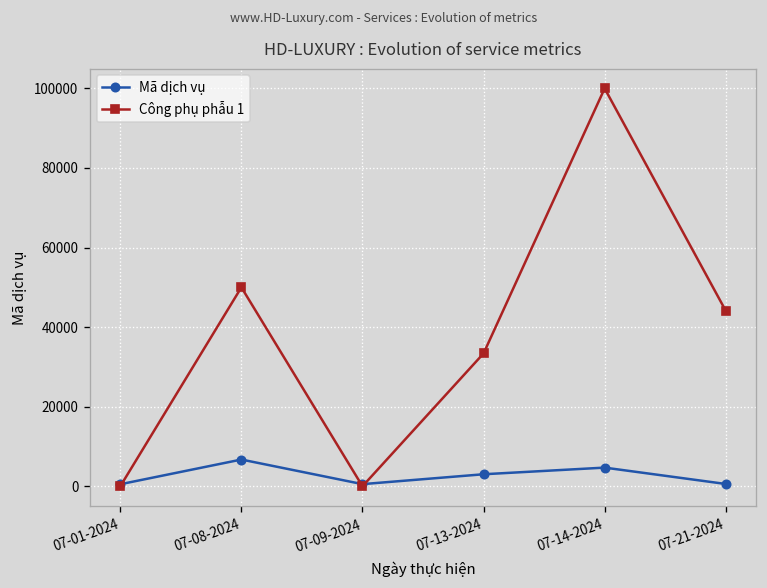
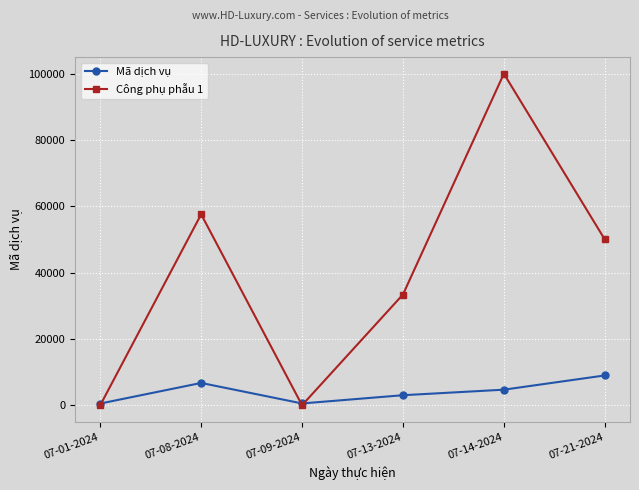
Công phụ phẫu 1, 07-08-2024: 50000 -> 58000
Mã dịch vụ, 07-21-2024: 1000 -> 9000
Công phụ phẫu 1, 07-21-2024: 44000 -> 50000
